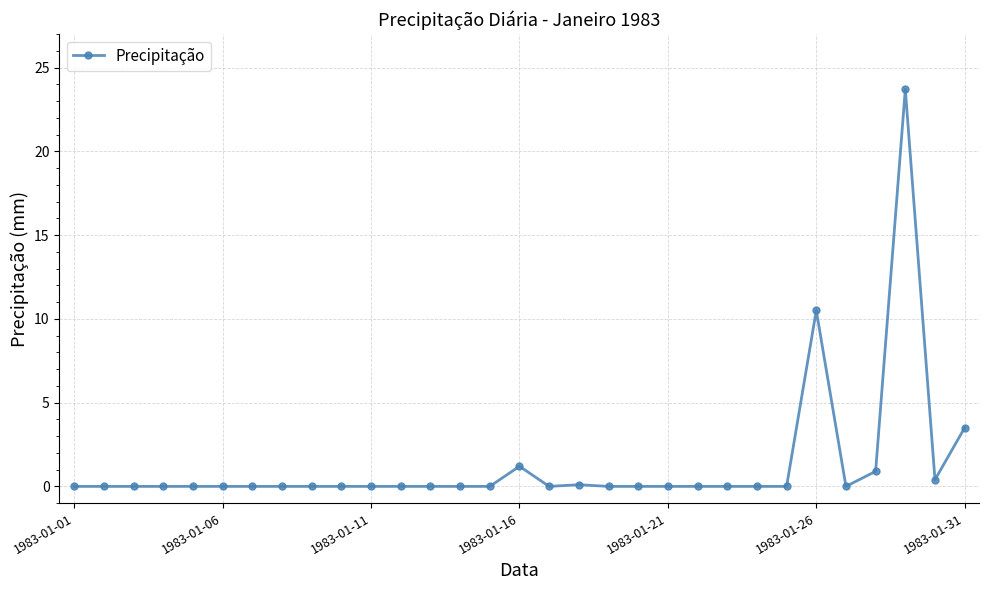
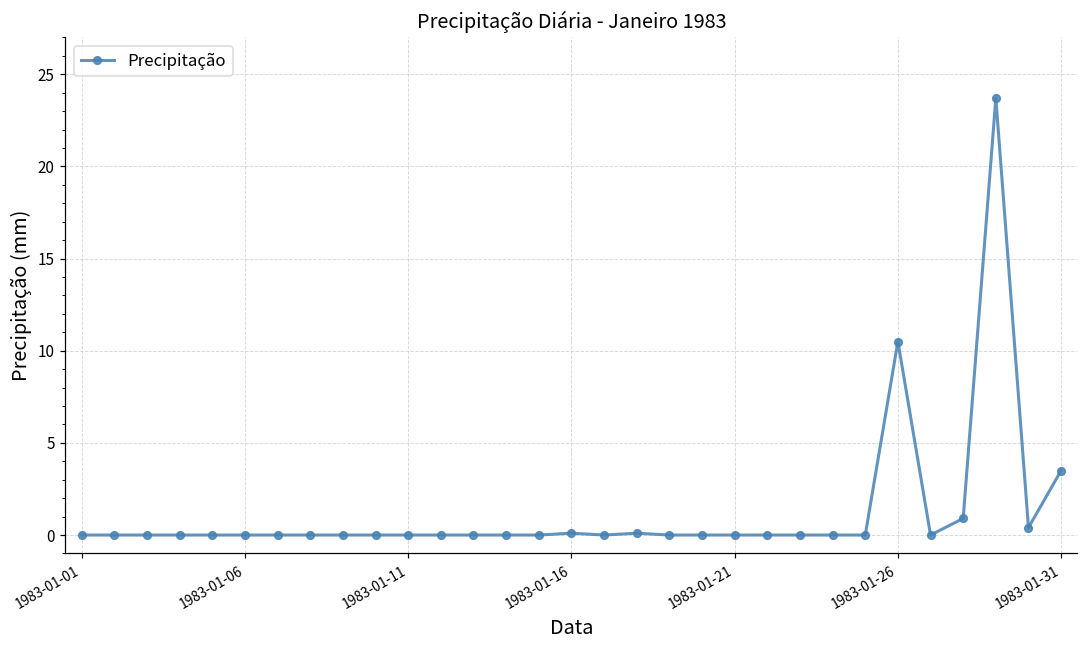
1983-01-16: 1.2 -> 0.1
